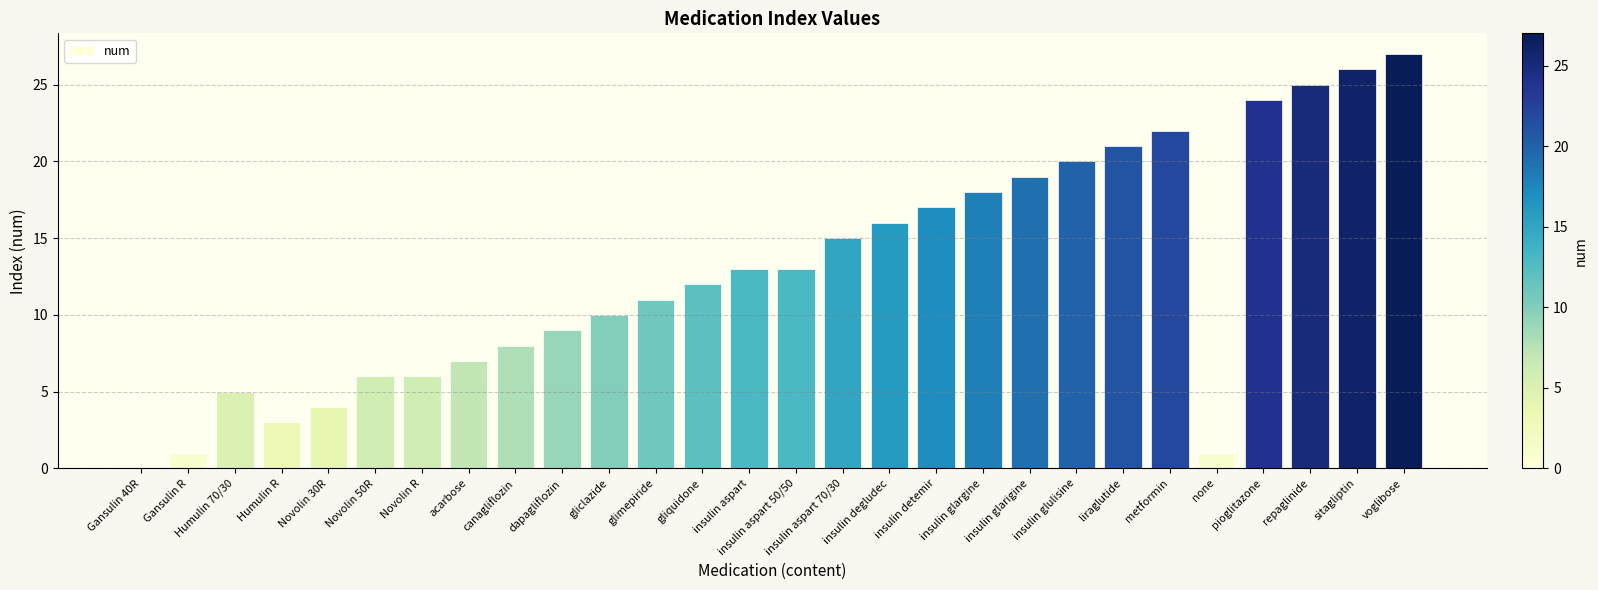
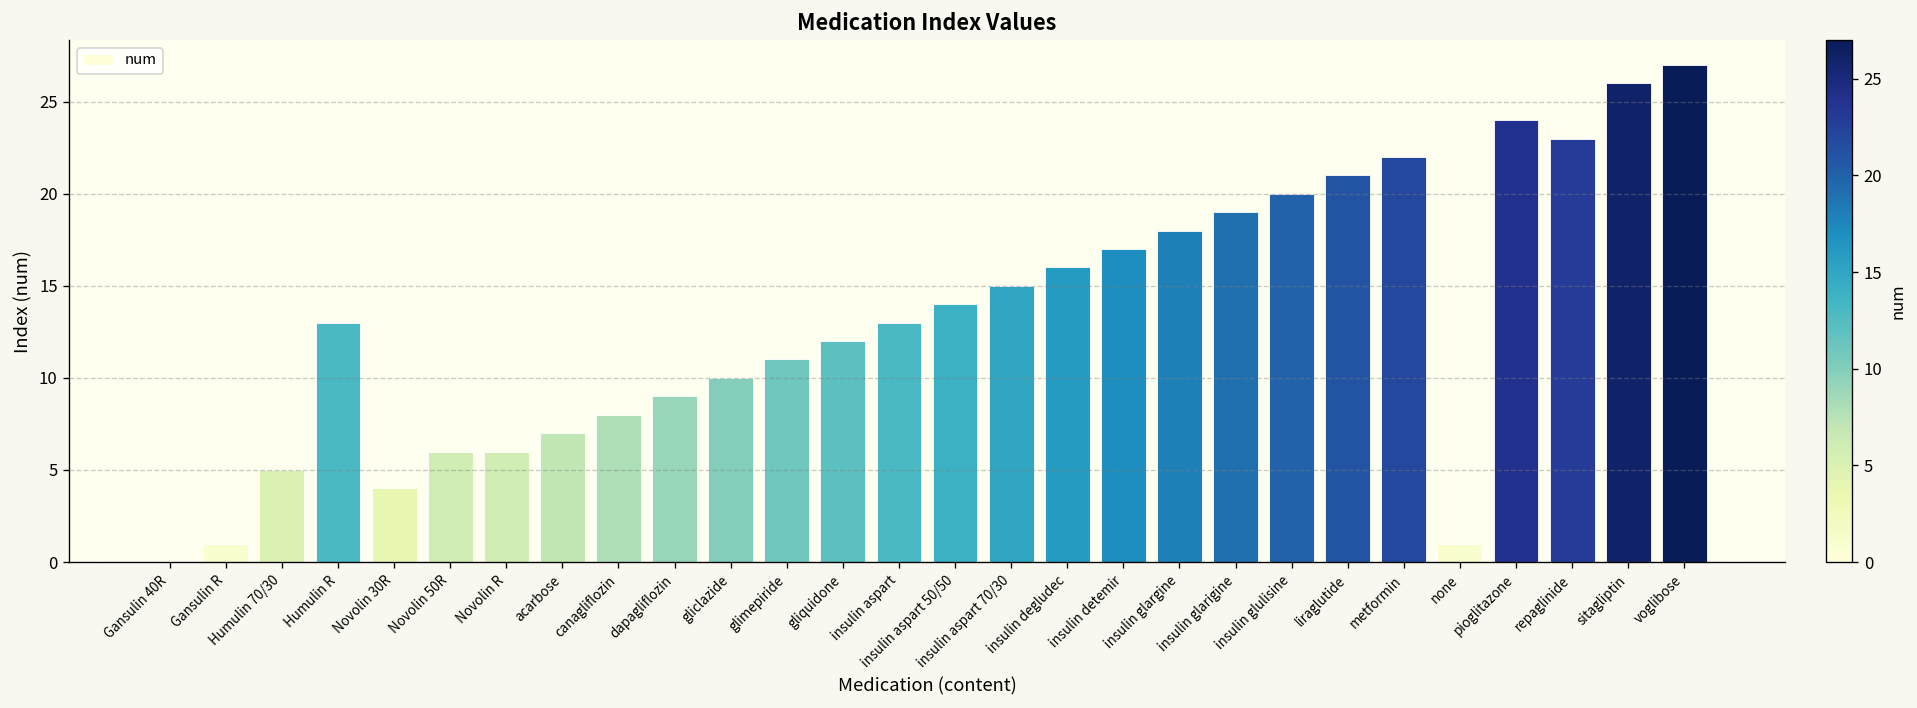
Humulin R: 3 -> 13
insulin aspart 50/50: 13 -> 14
repaglinide: 25 -> 23
